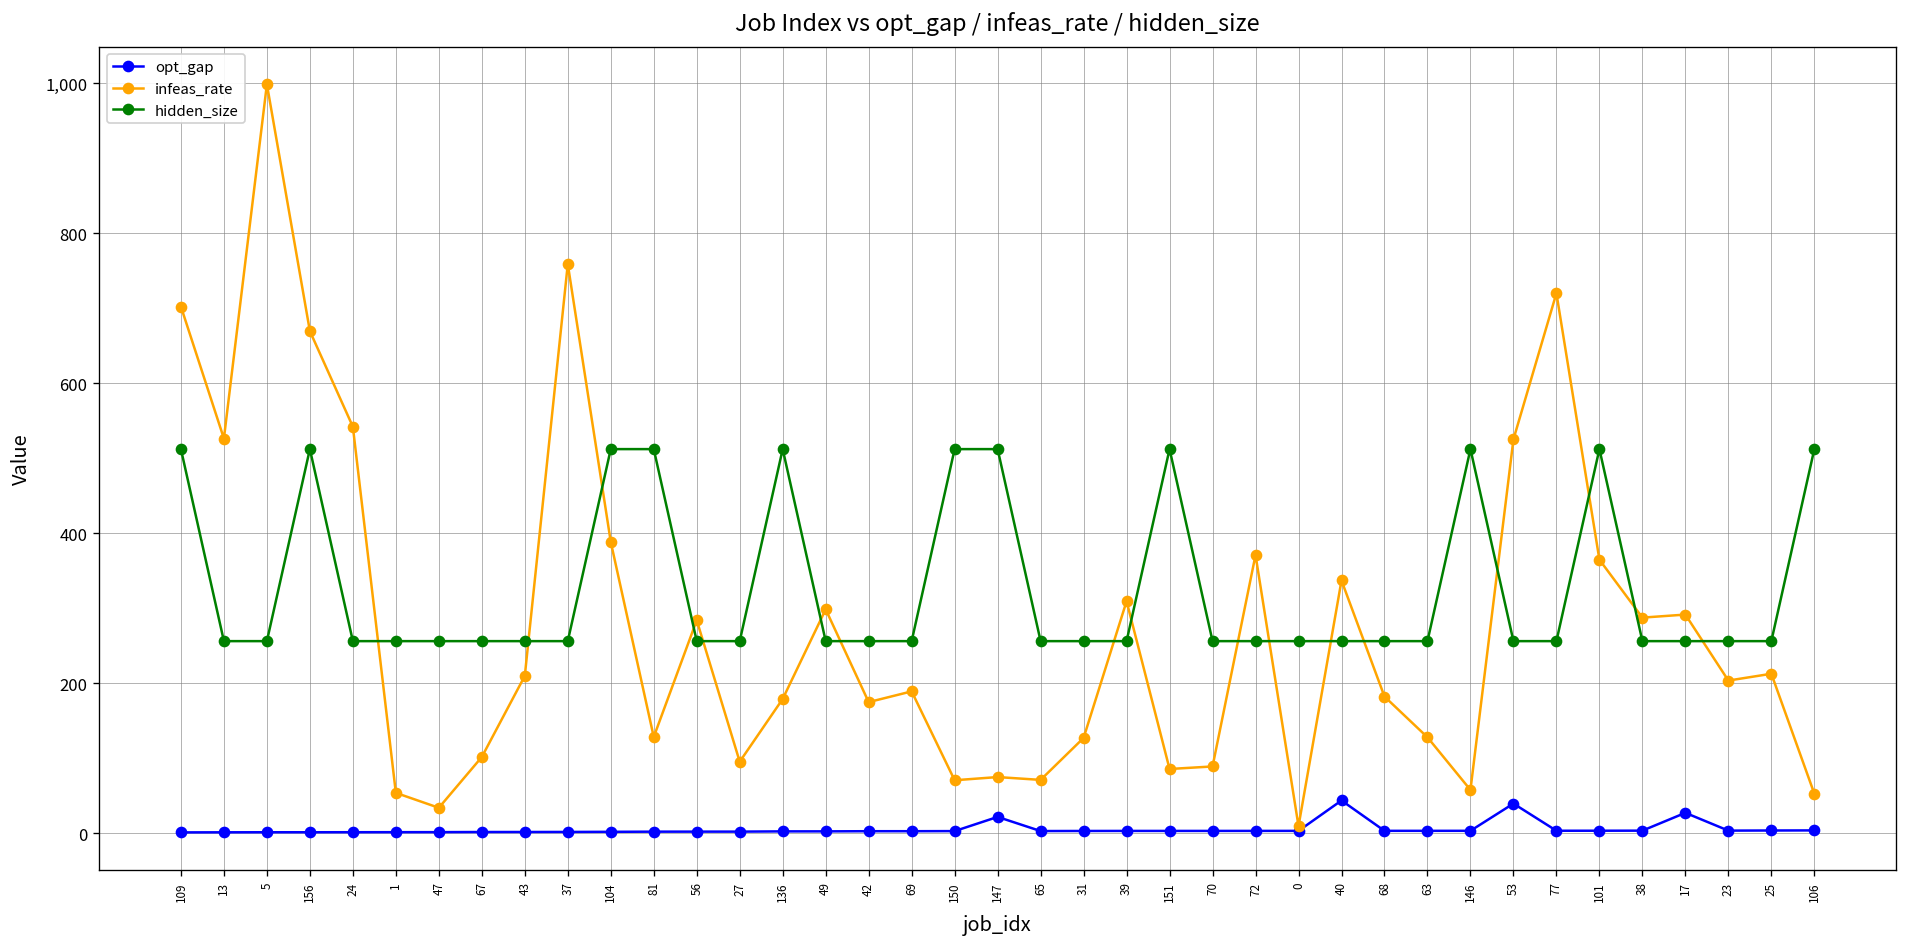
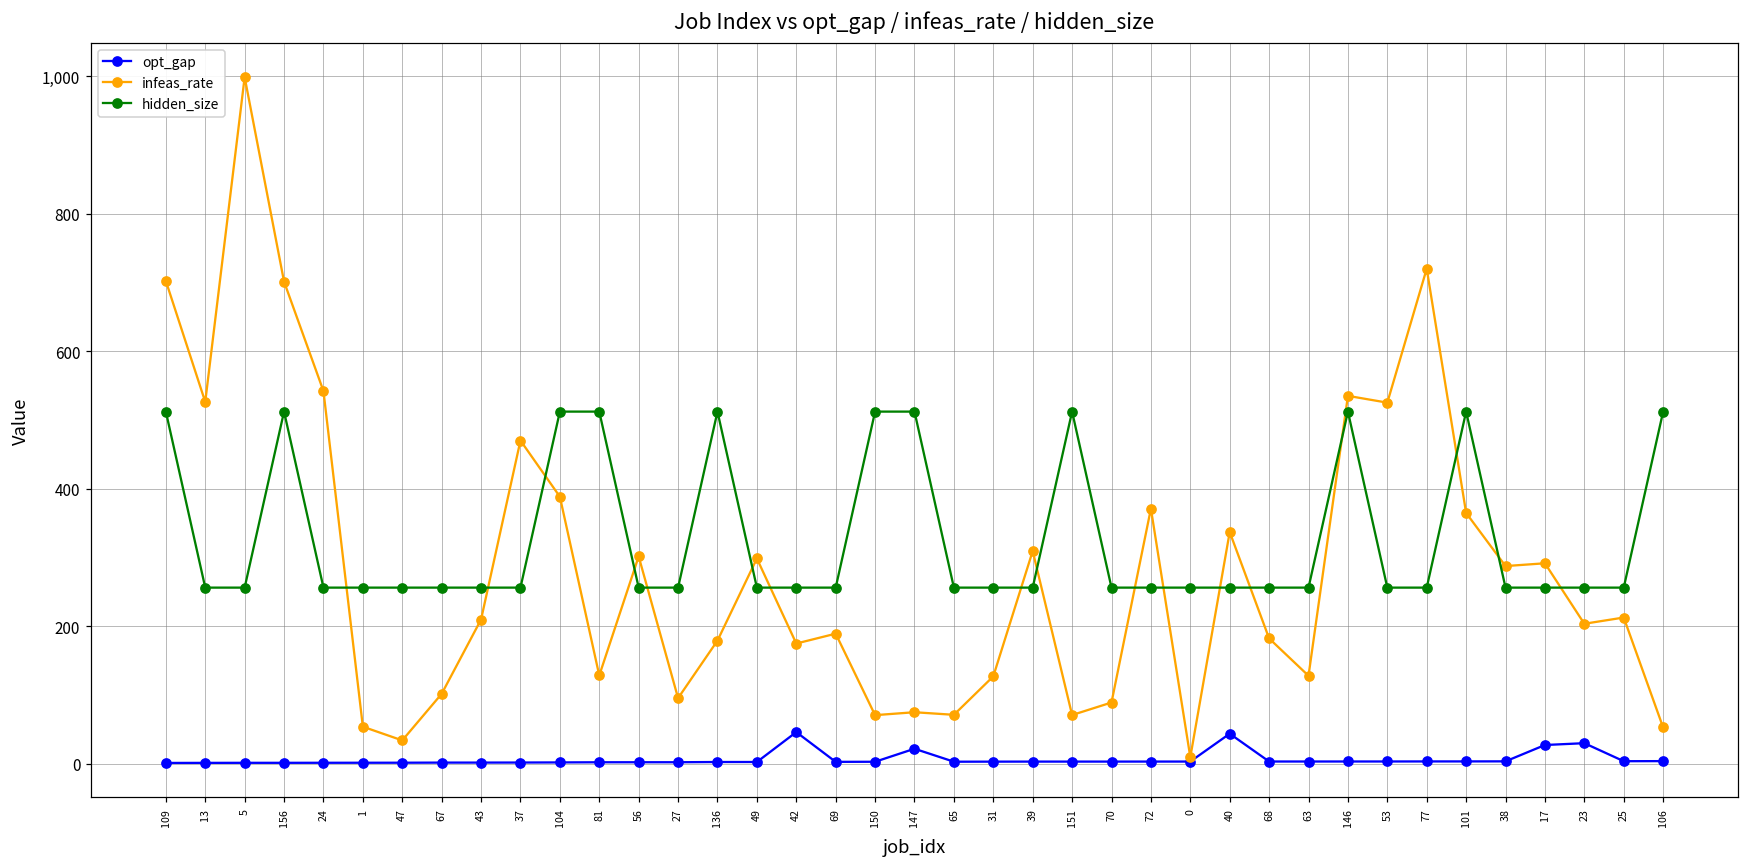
infeas_rate, 156: 670 -> 700
infeas_rate, 37: 760 -> 470
infeas_rate, 56: 280 -> 300
opt_gap, 42: 0 -> 50
infeas_rate, 151: 90 -> 70
infeas_rate, 146: 60 -> 530
opt_gap, 53: 40 -> 0
opt_gap, 23: 0 -> 30
